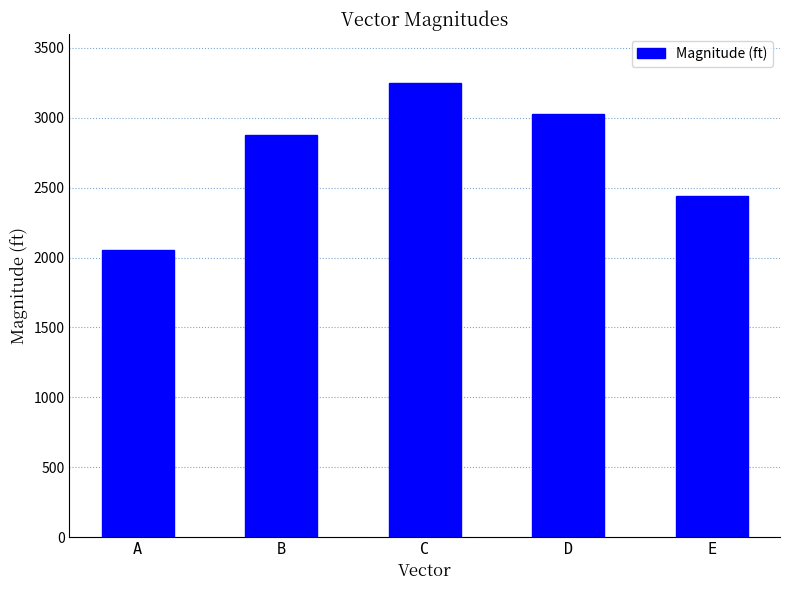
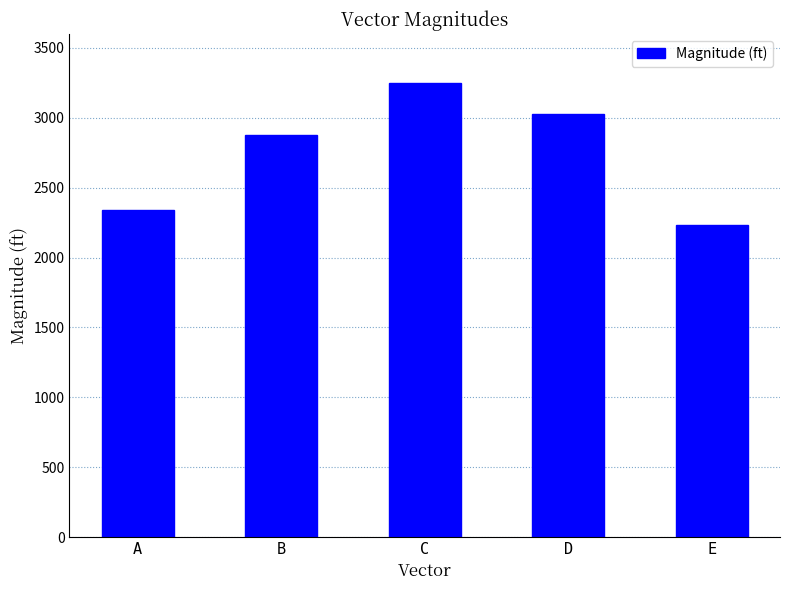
A: 2050 -> 2340
E: 2440 -> 2240
